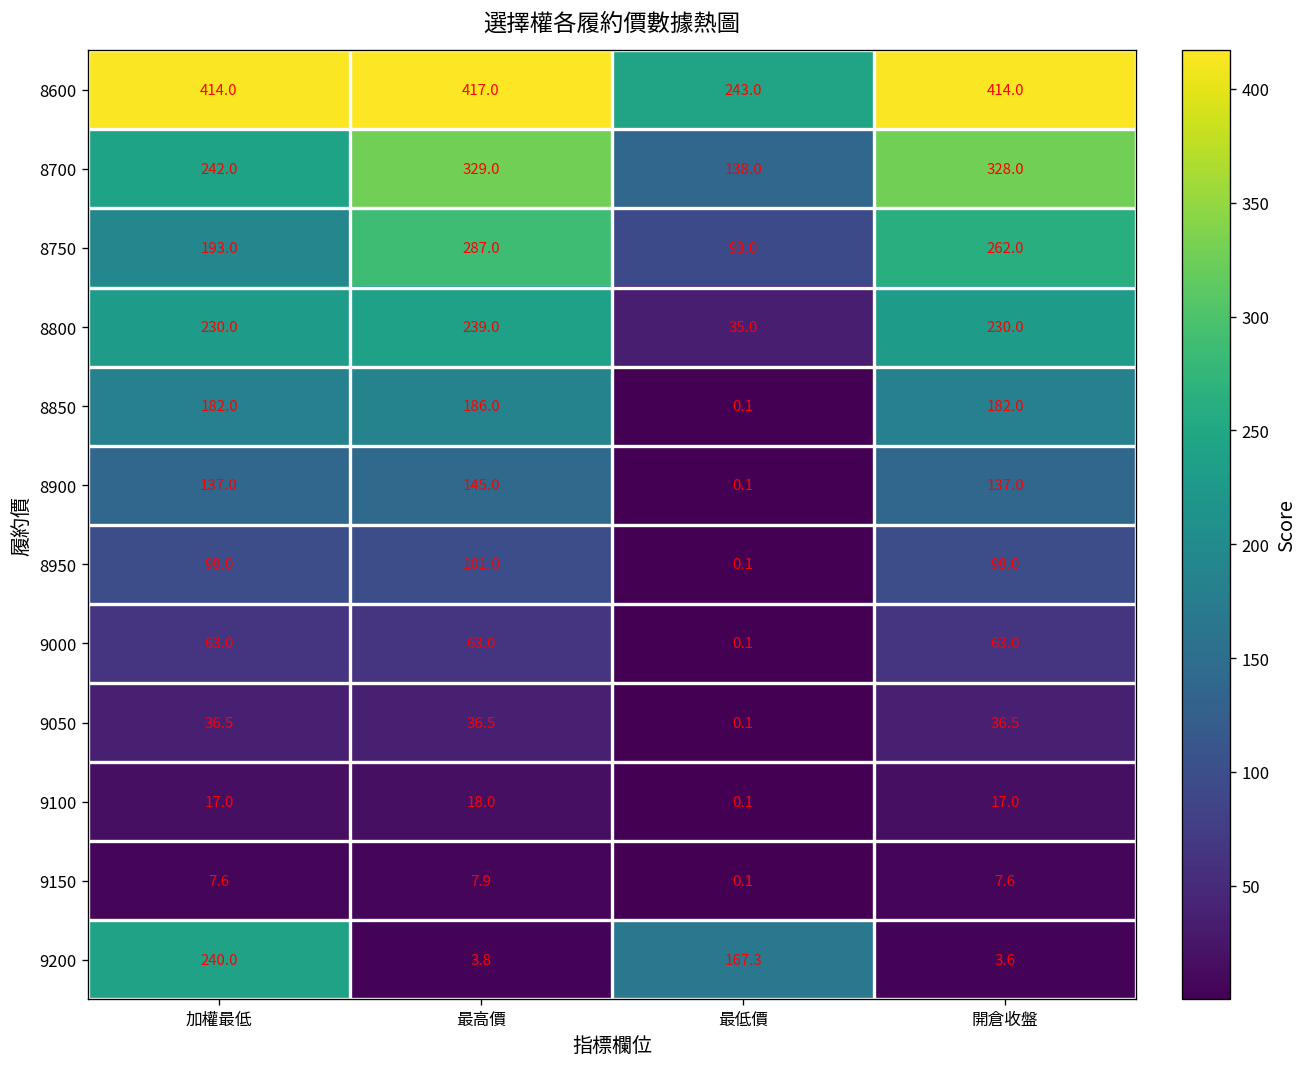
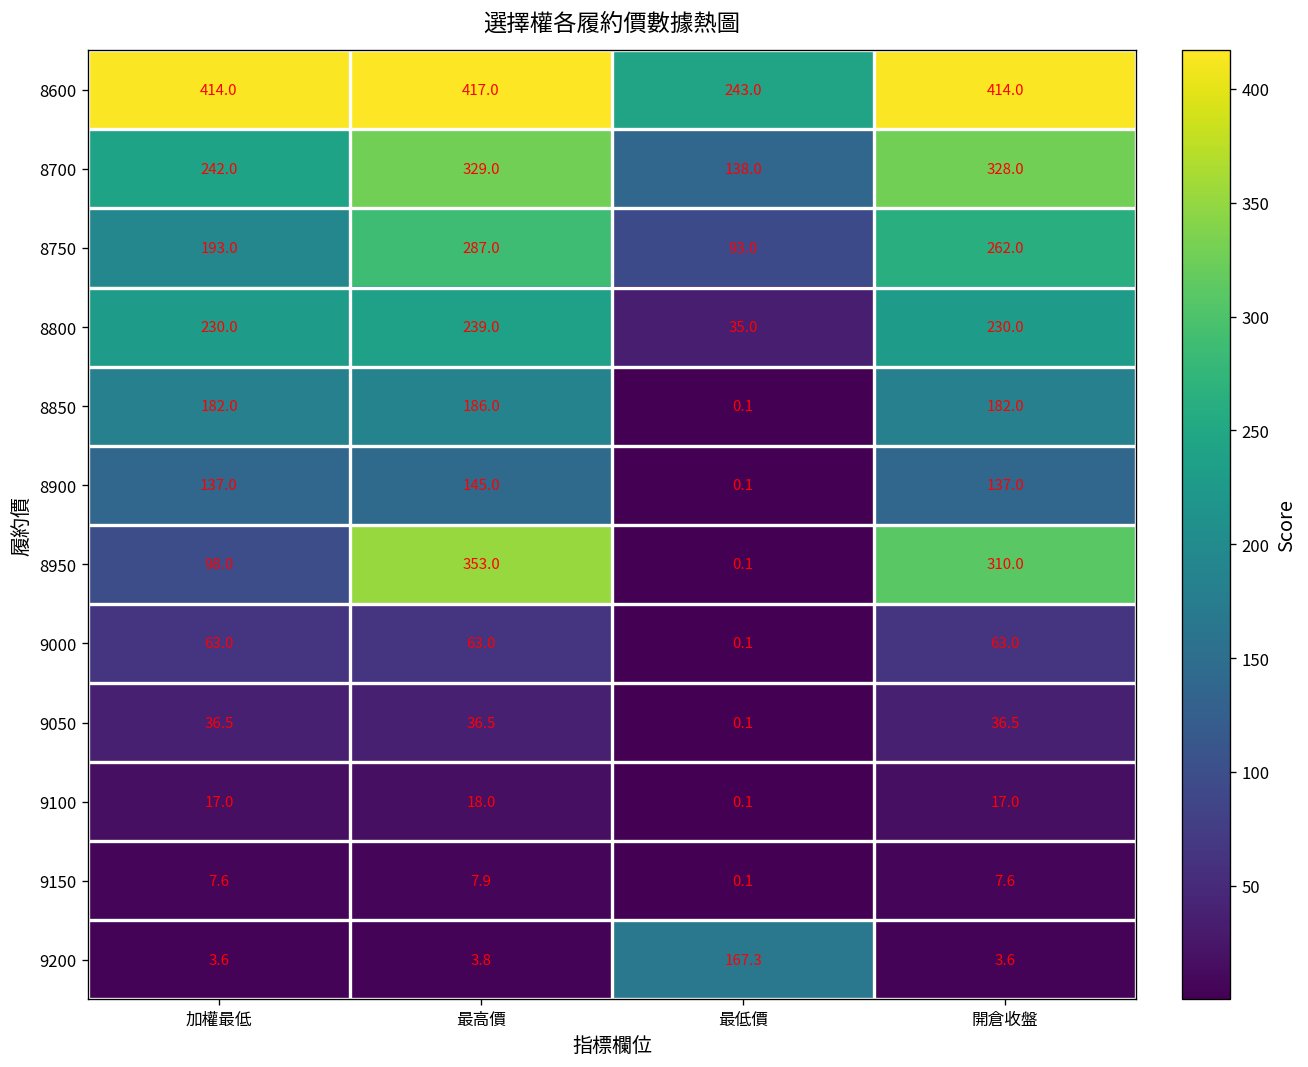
8950, 最高價: 101.0 -> 353.0
8950, 開倉收盤: 98.0 -> 310.0
9200, 加權最低: 240.0 -> 3.6
